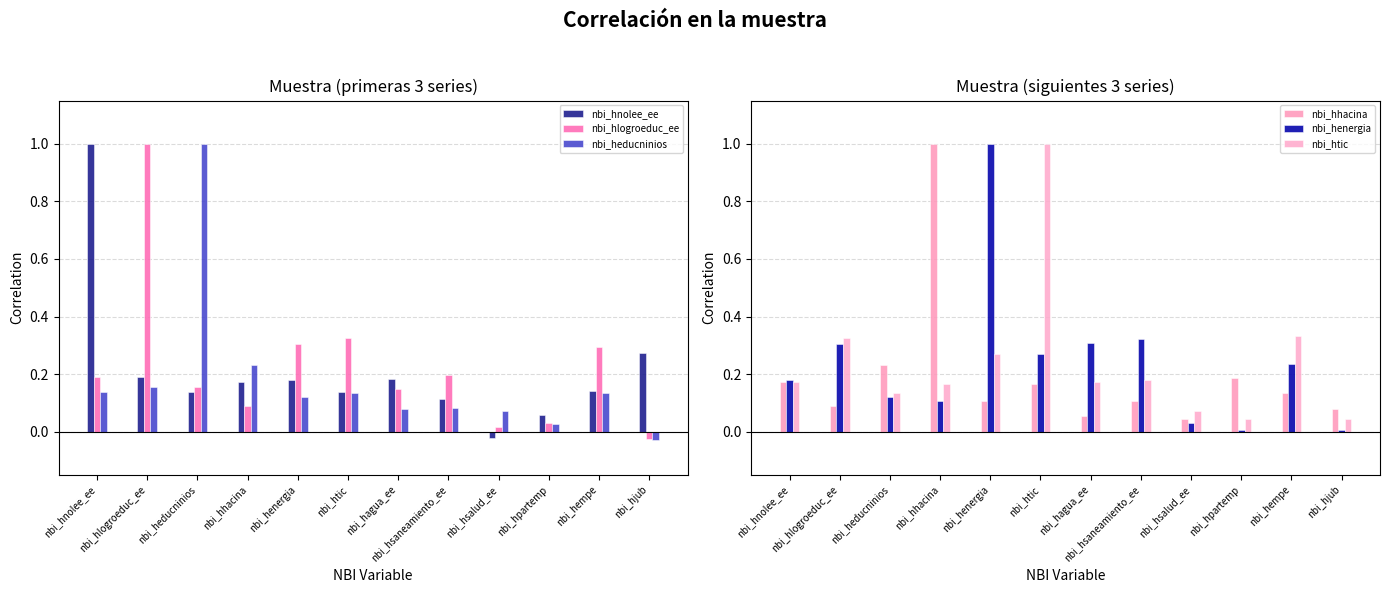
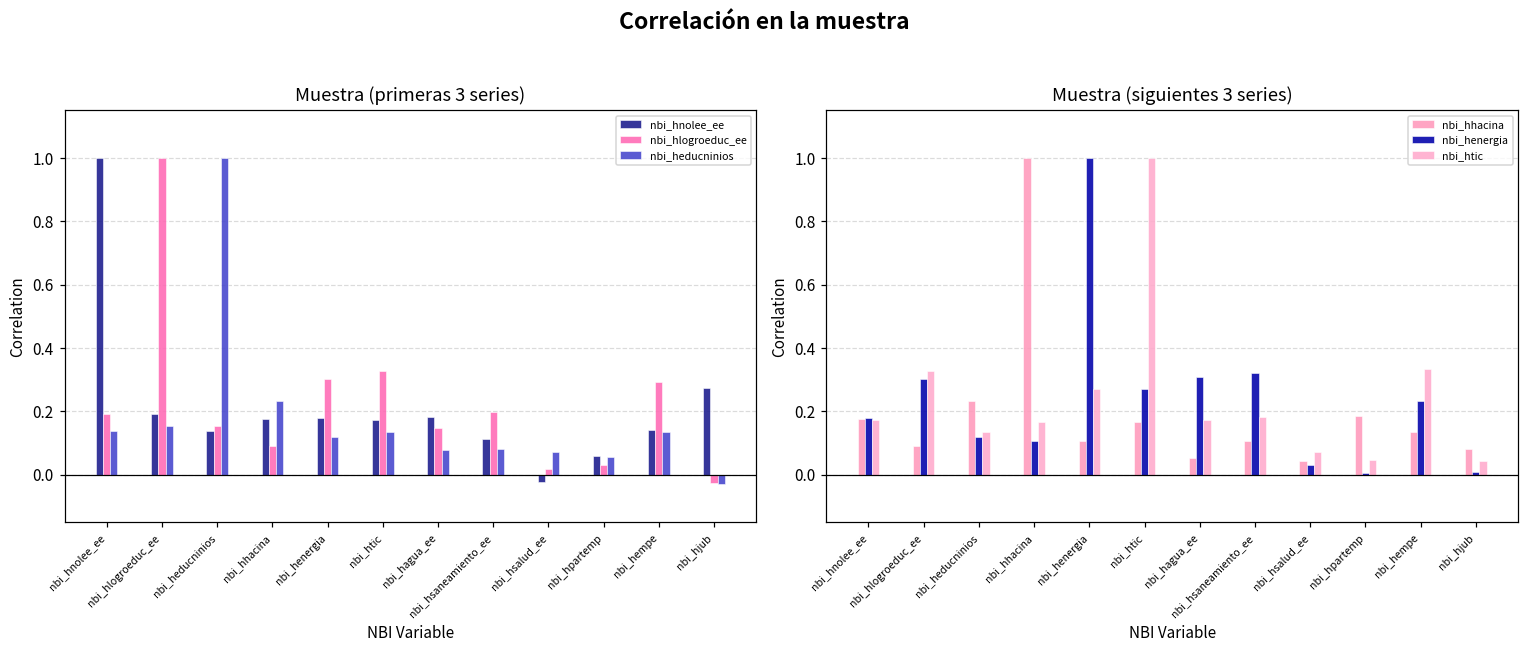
Muestra (primeras 3 series), nbi_hnolee_ee, nbi_htic: 0.14 -> 0.17
Muestra (primeras 3 series), nbi_heducninios, nbi_hpartemp: 0.03 -> 0.06
